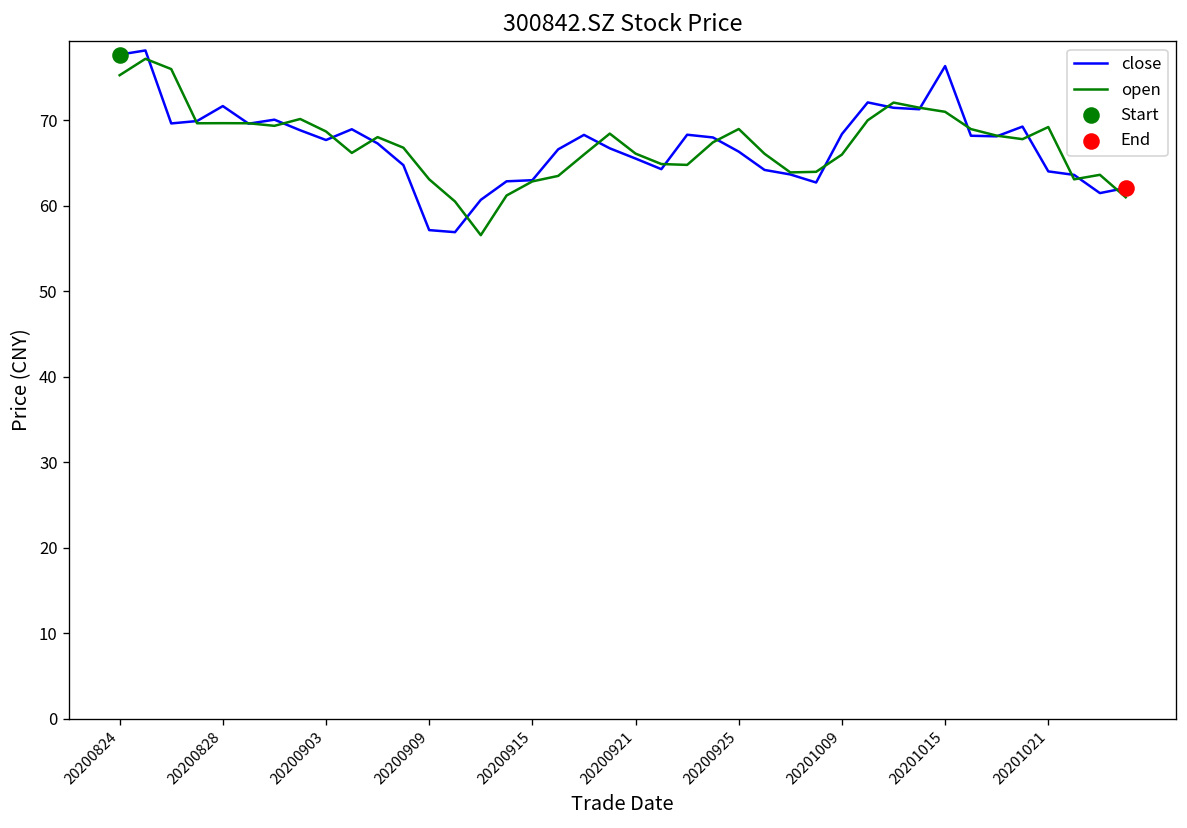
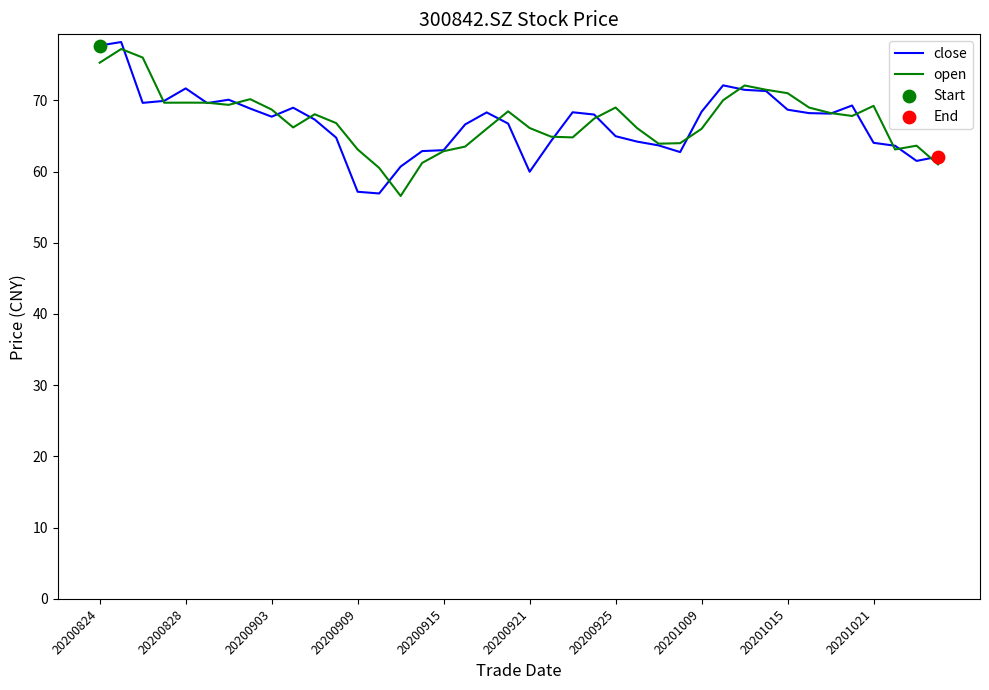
close, 20200921: 66 -> 60
close, 20200925: 66 -> 65
close, 20201015: 76 -> 69
